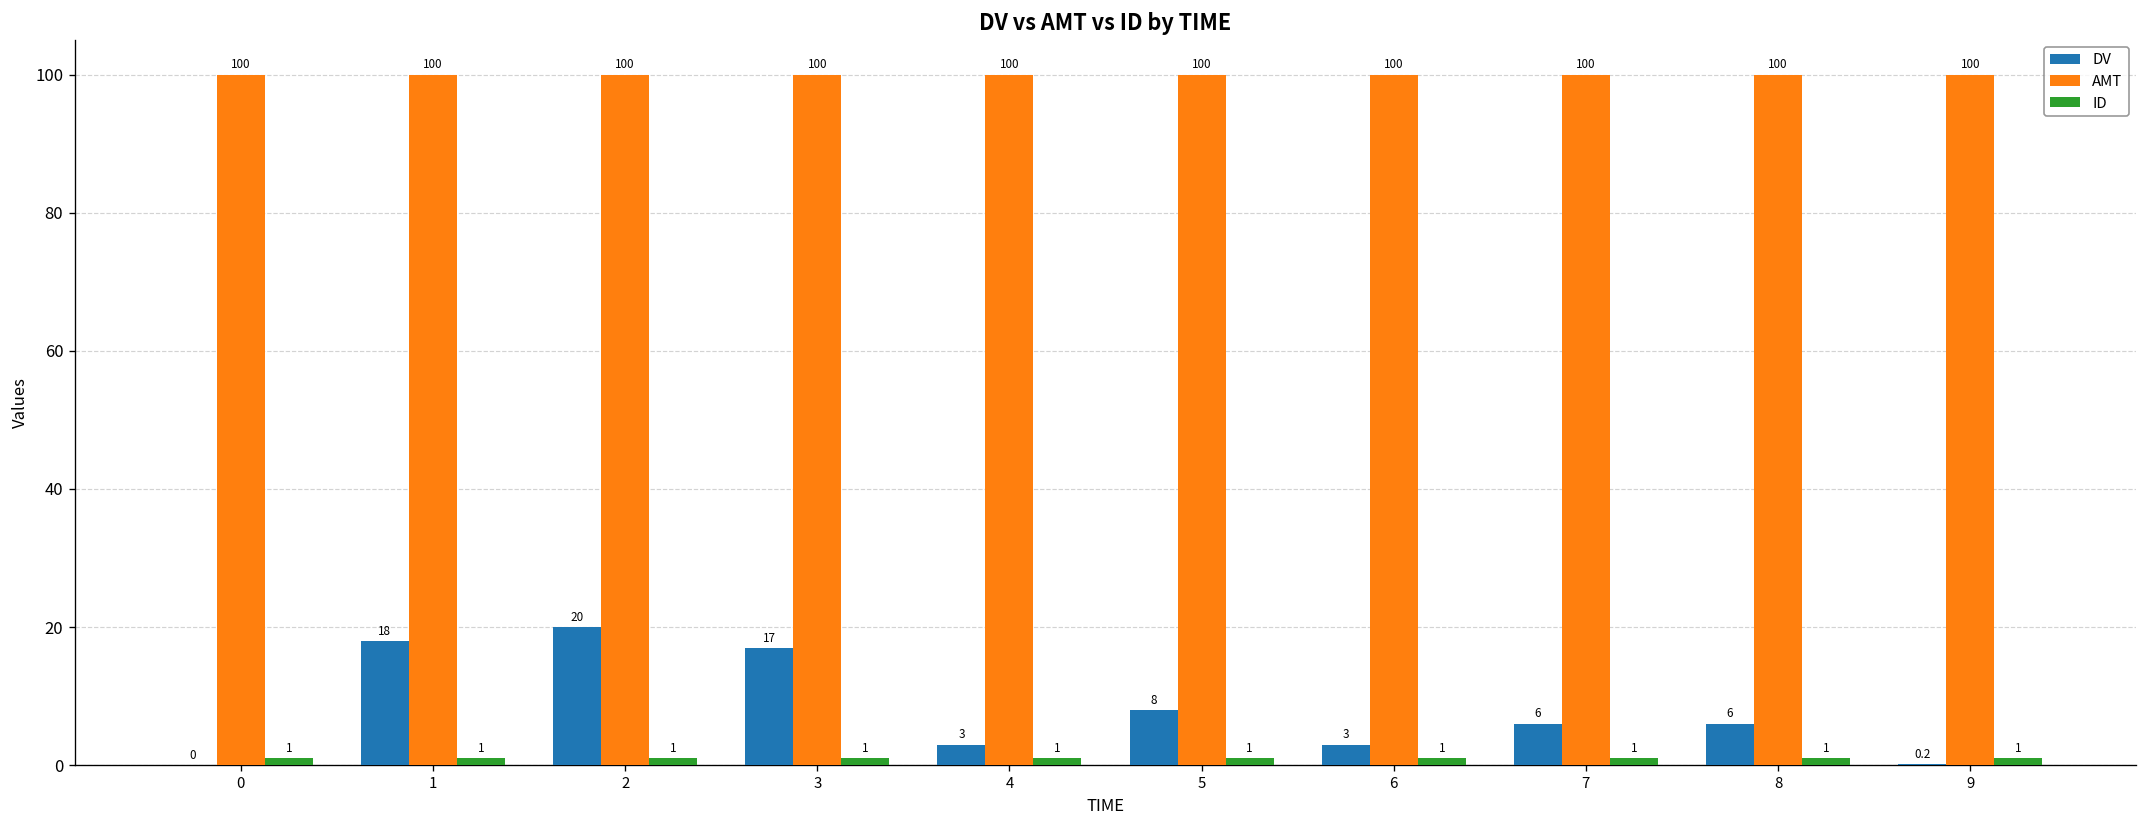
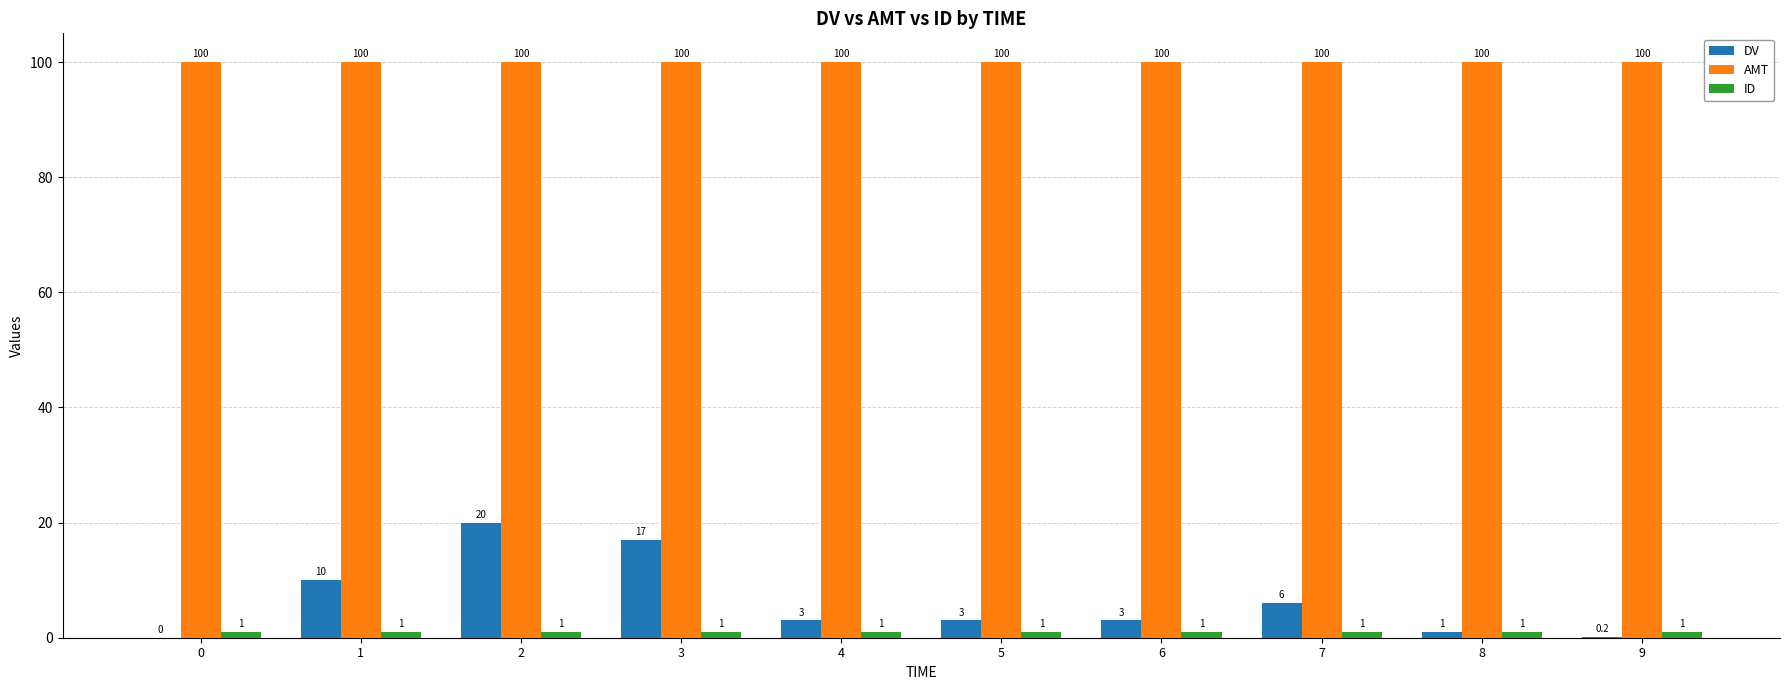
DV, 1: 18 -> 10
DV, 5: 8 -> 3
DV, 8: 6 -> 1
